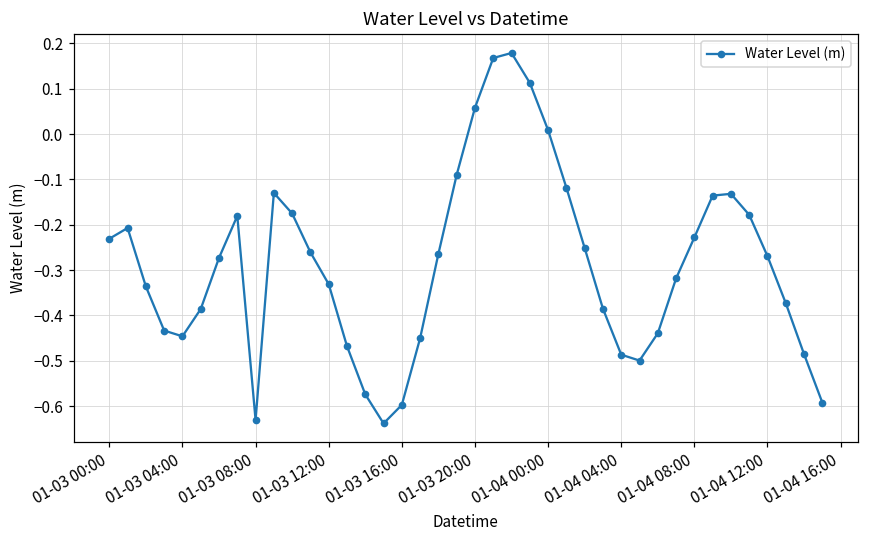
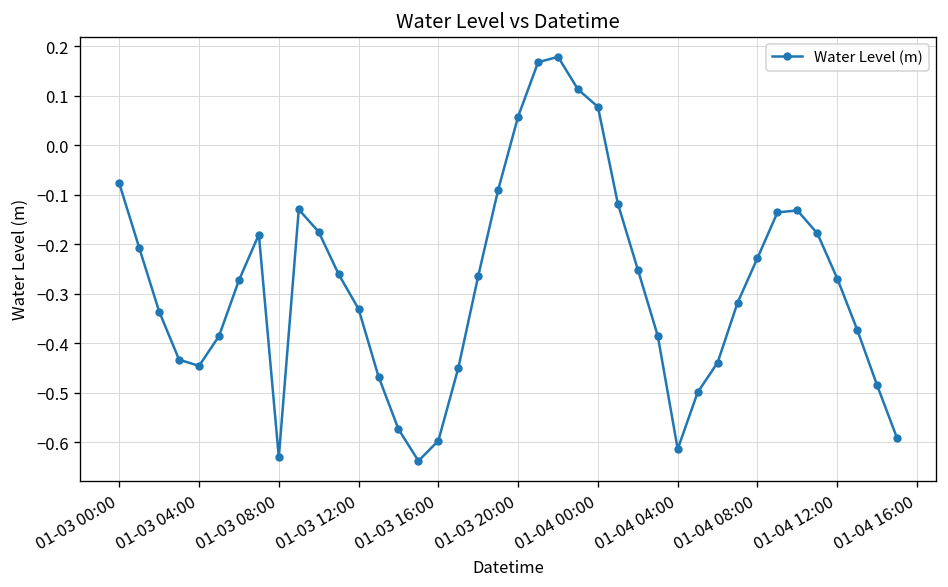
01-03 00:00: -0.23 -> -0.08
01-04 00:00: 0.01 -> 0.08
01-04 04:00: -0.49 -> -0.61
